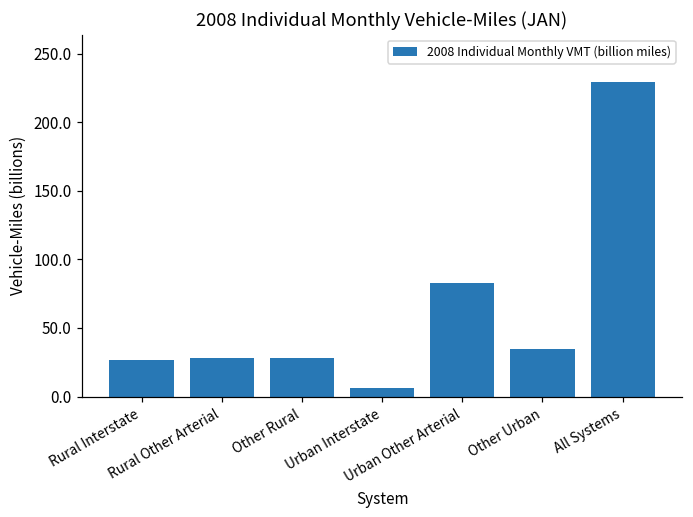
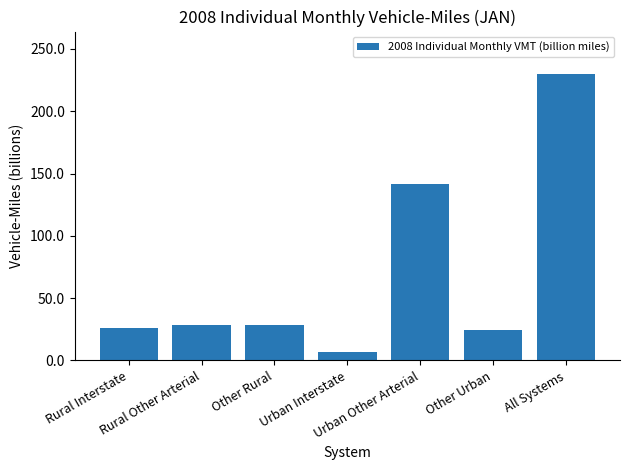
Urban Other Arterial: 83 -> 142
Other Urban: 34 -> 25
